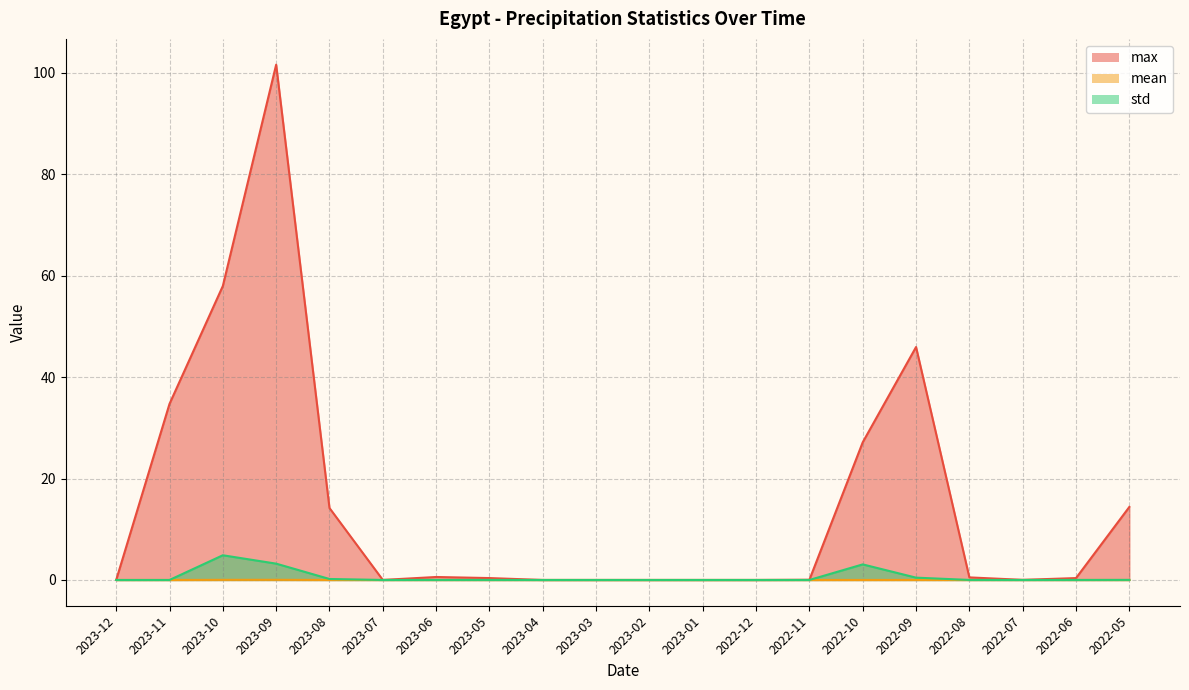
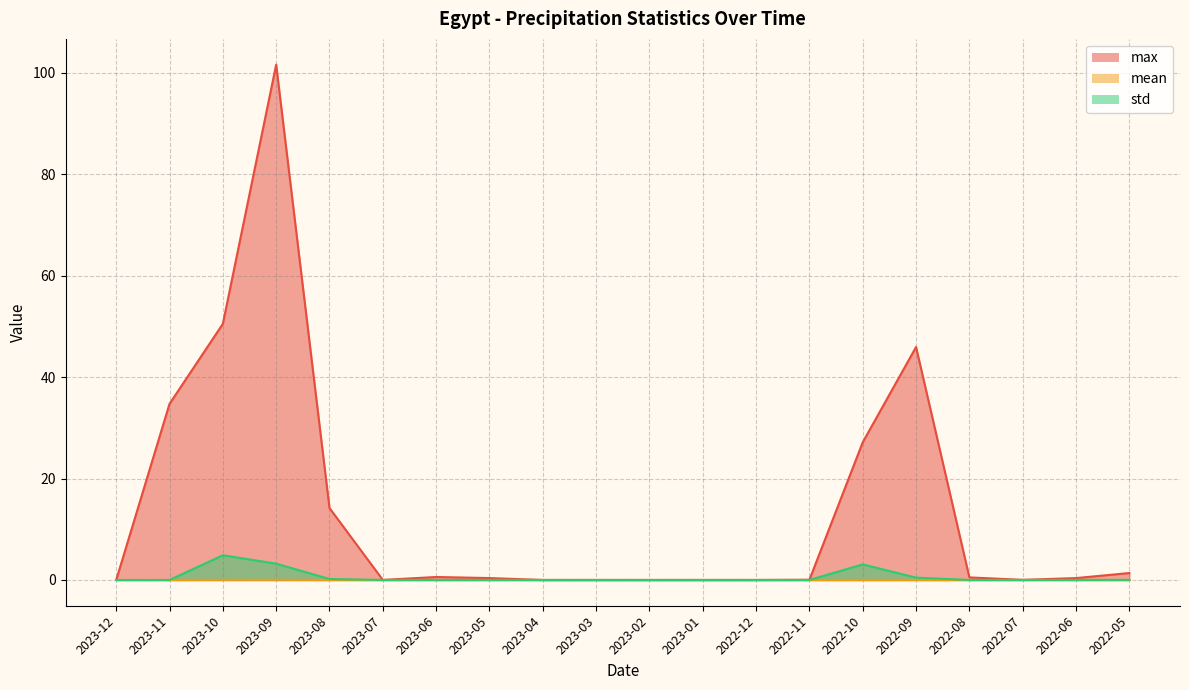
max, 2023-10: 58 -> 51
max, 2022-05: 14 -> 1
